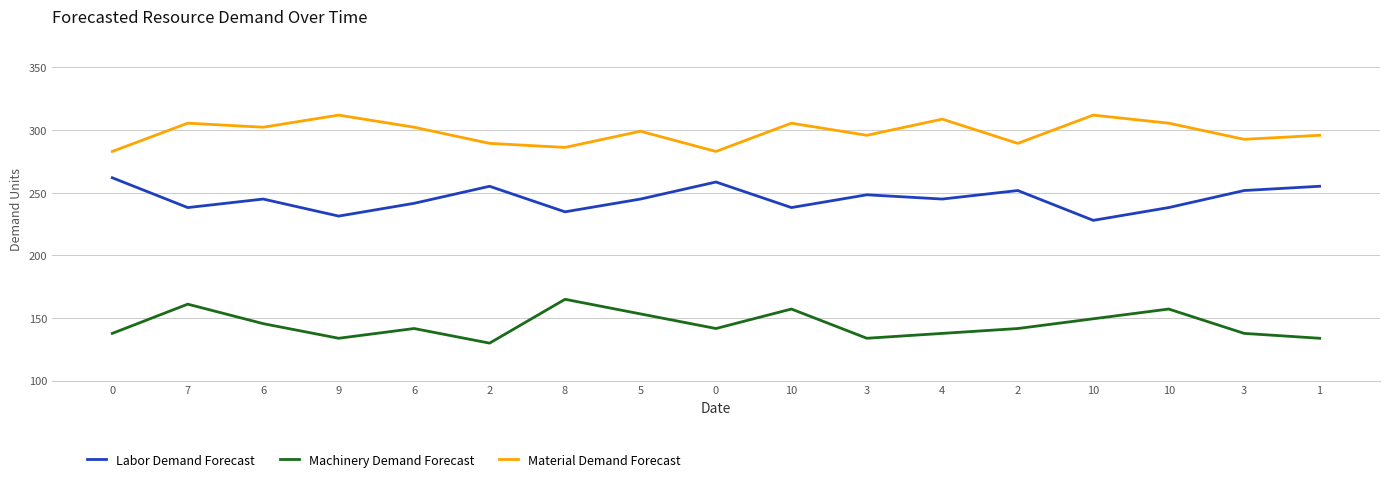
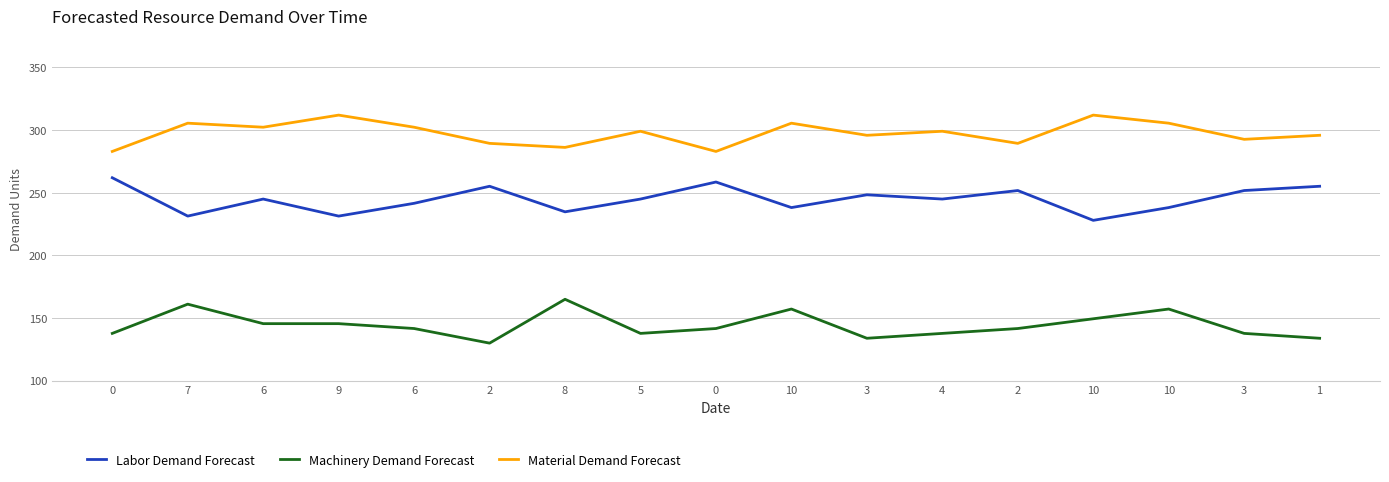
Labor Demand Forecast, 7: 238 -> 231
Machinery Demand Forecast, 9: 134 -> 146
Machinery Demand Forecast, 5: 153 -> 138
Material Demand Forecast, 4: 309 -> 299
